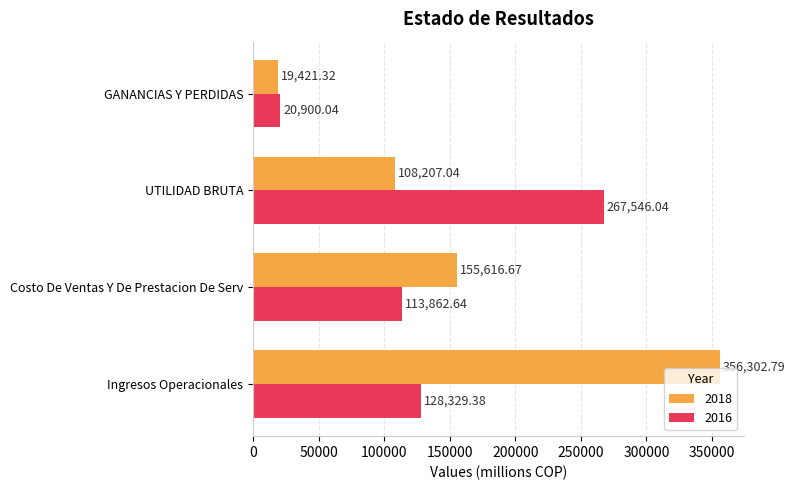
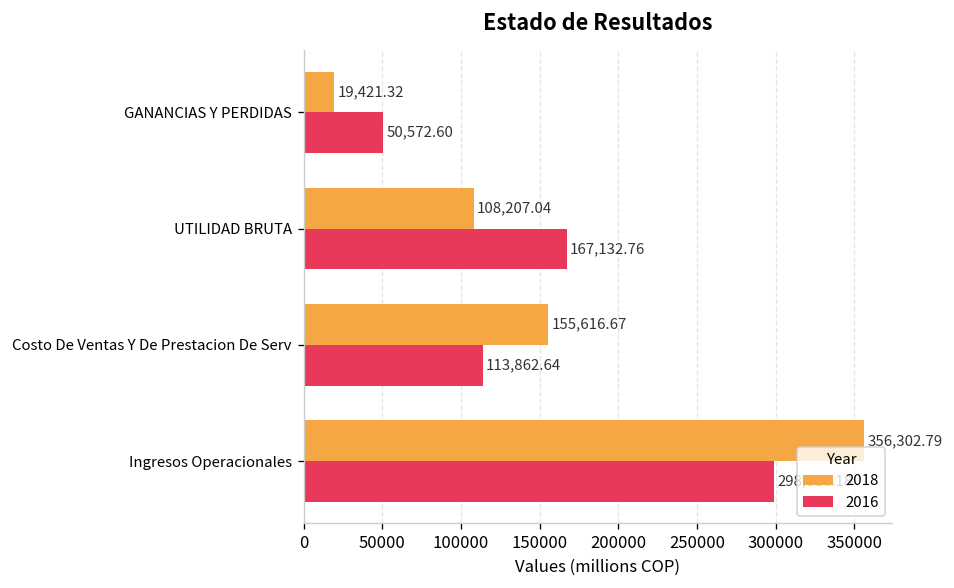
2016, GANANCIAS Y PERDIDAS: 20,900.04 -> 50,572.60
2016, UTILIDAD BRUTA: 267,546.04 -> 167,132.76
2016, Ingresos Operacionales: 128000 -> 299000
